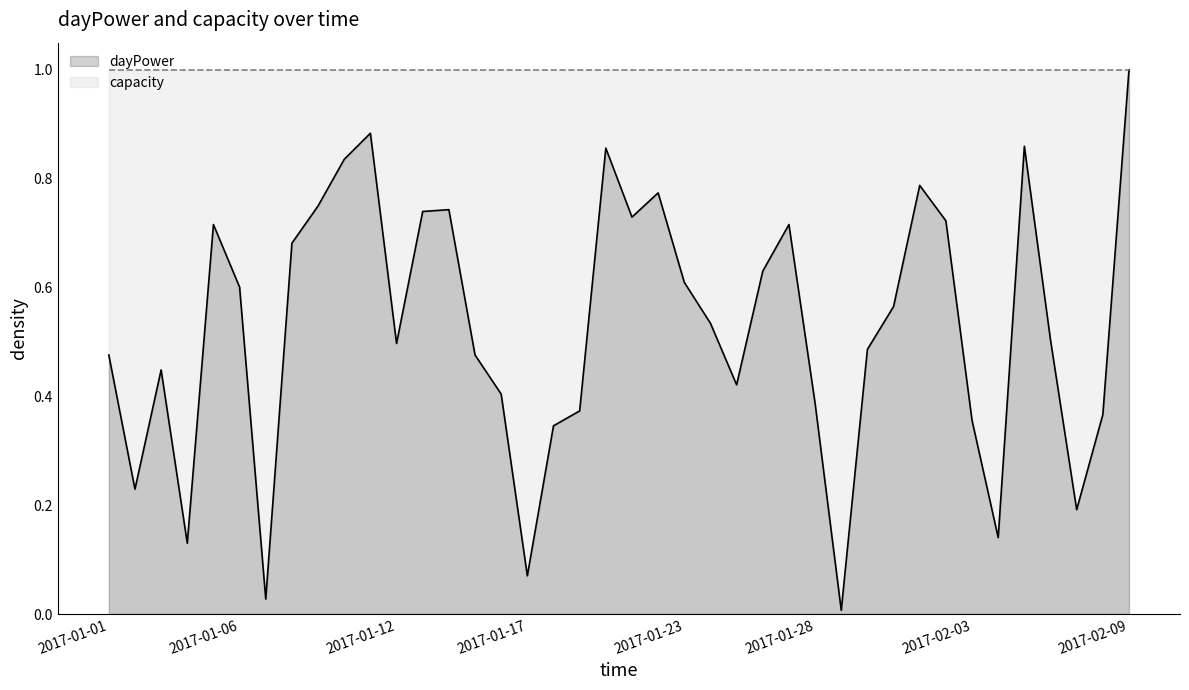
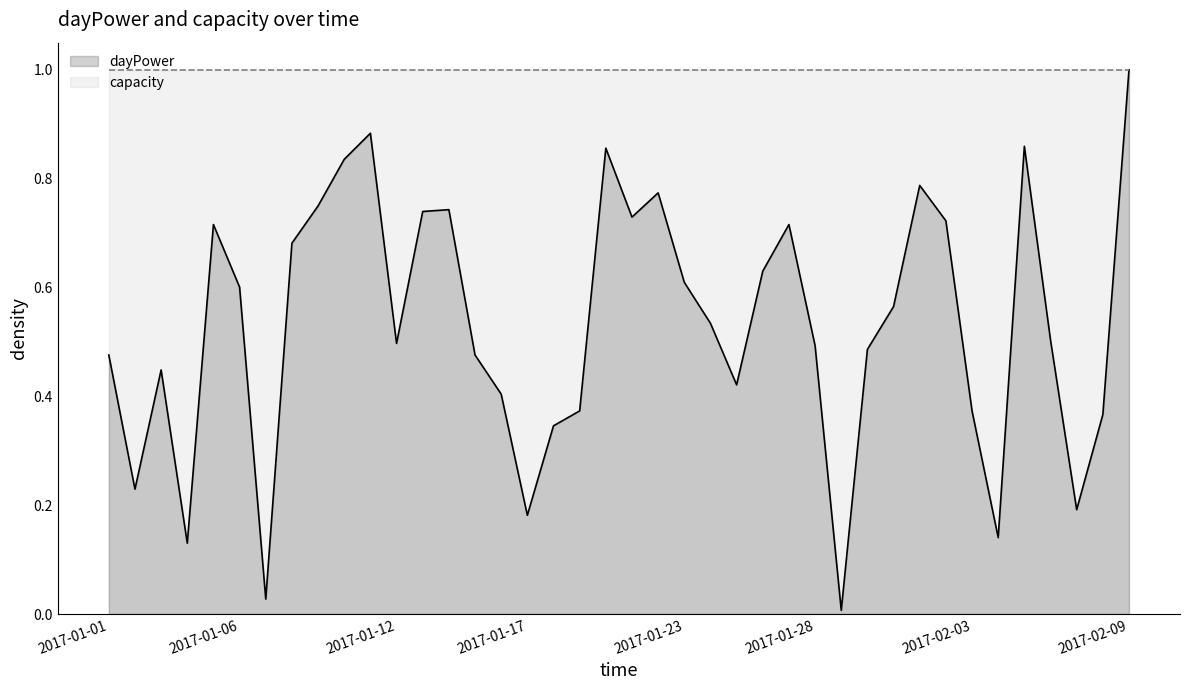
dayPower, 2017-01-17: 0.07 -> 0.18
dayPower, 2017-01-28: 0.39 -> 0.49
dayPower, 2017-02-03: 0.36 -> 0.37
